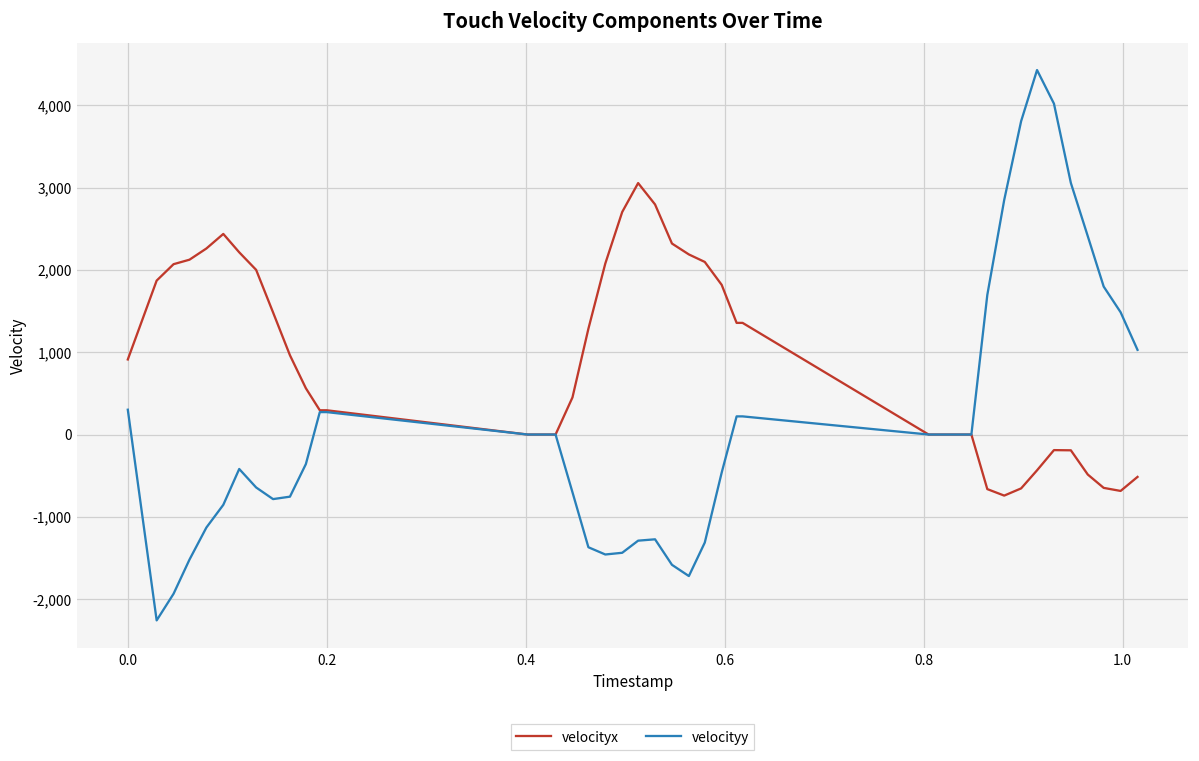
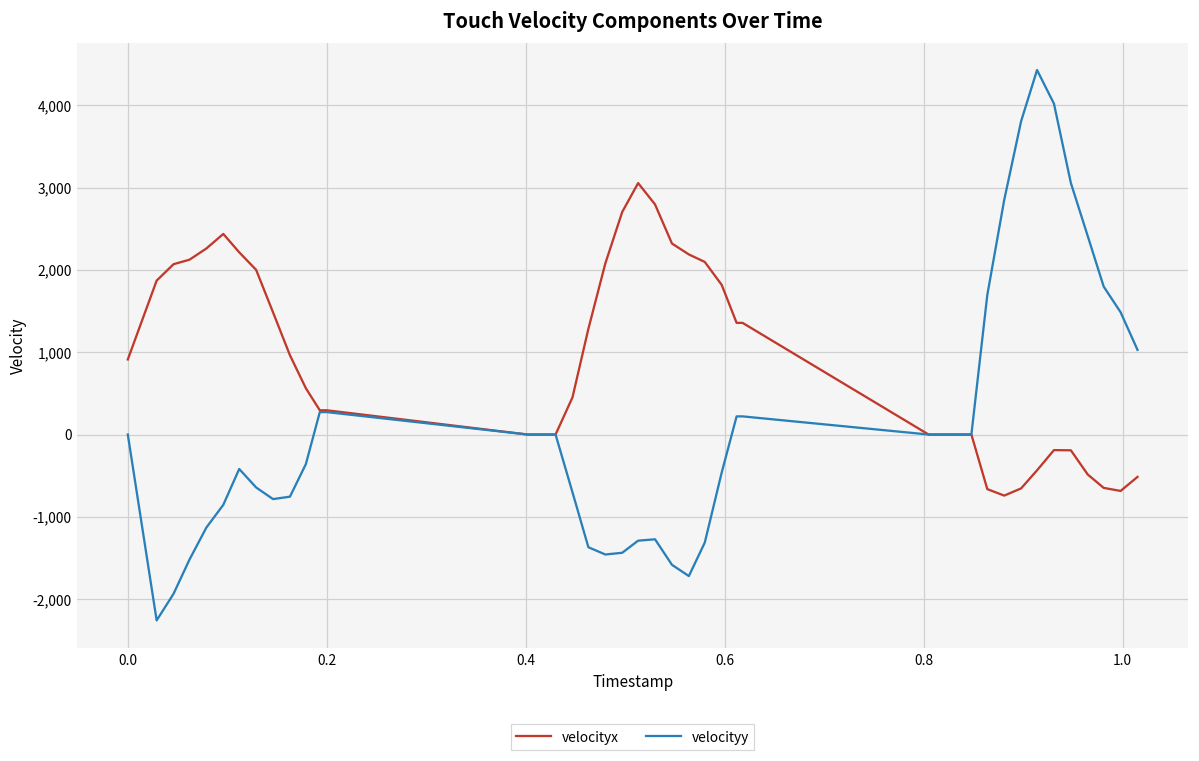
velocityy, 0.0: 300 -> 0
